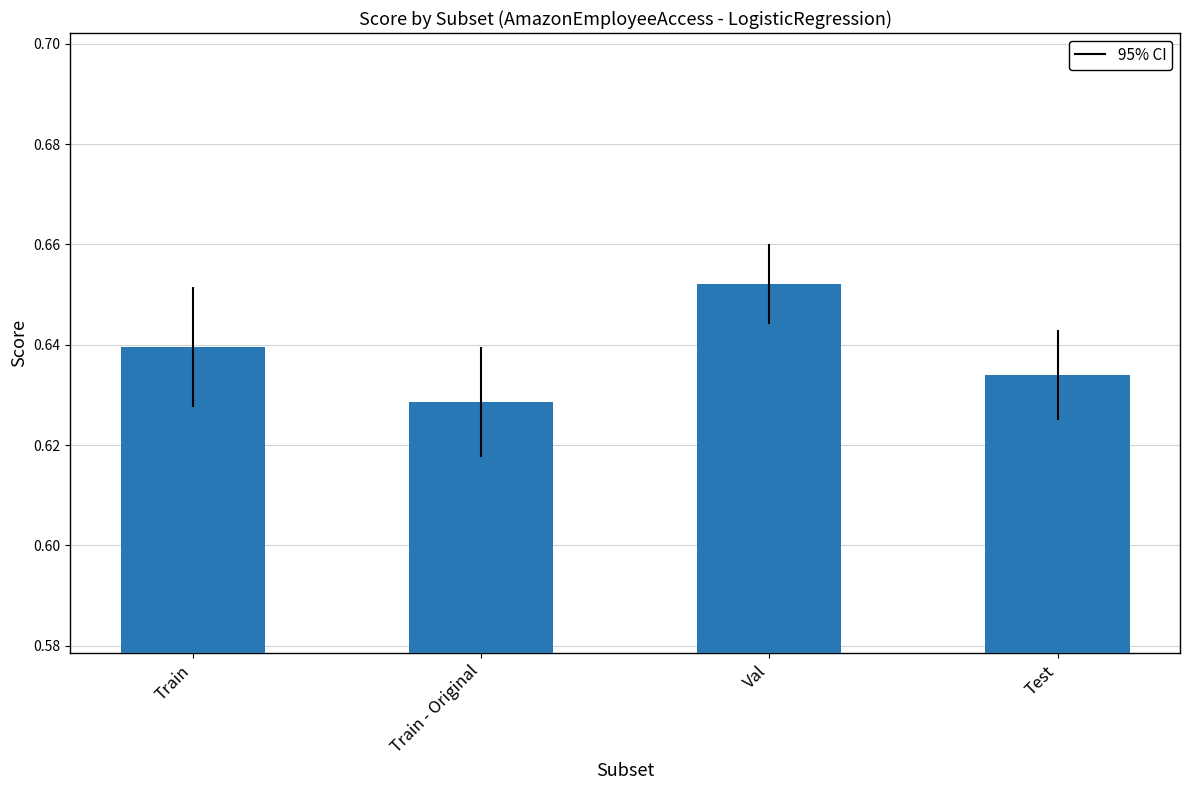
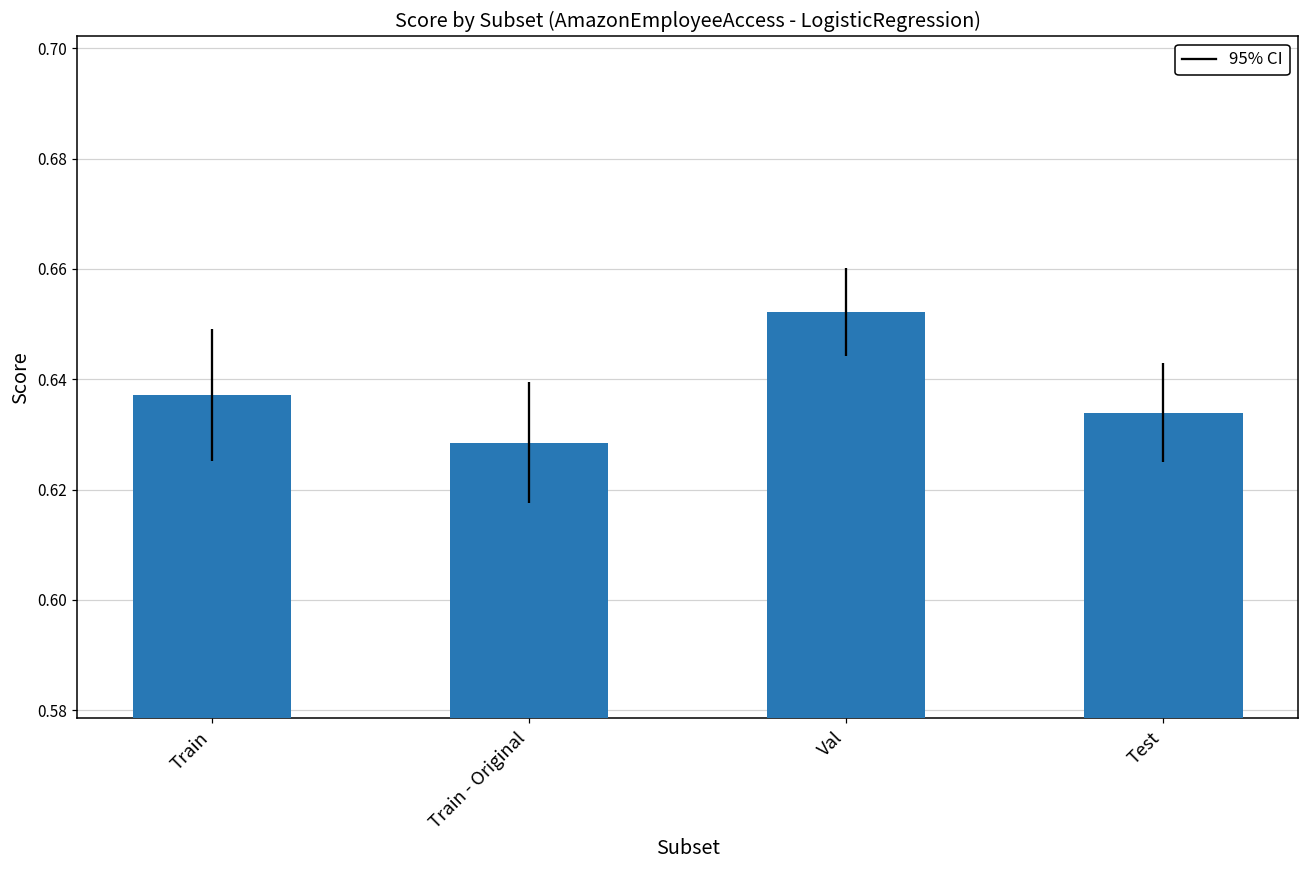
Train: 0.640 -> 0.637
